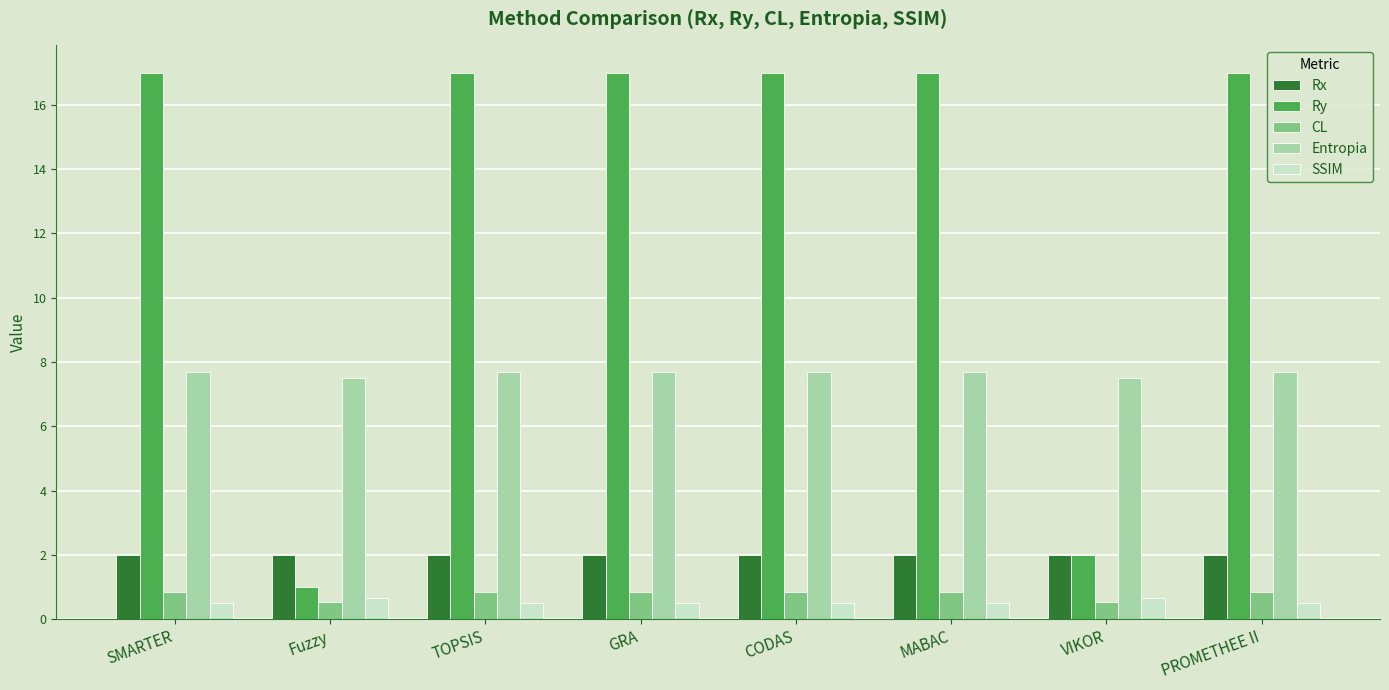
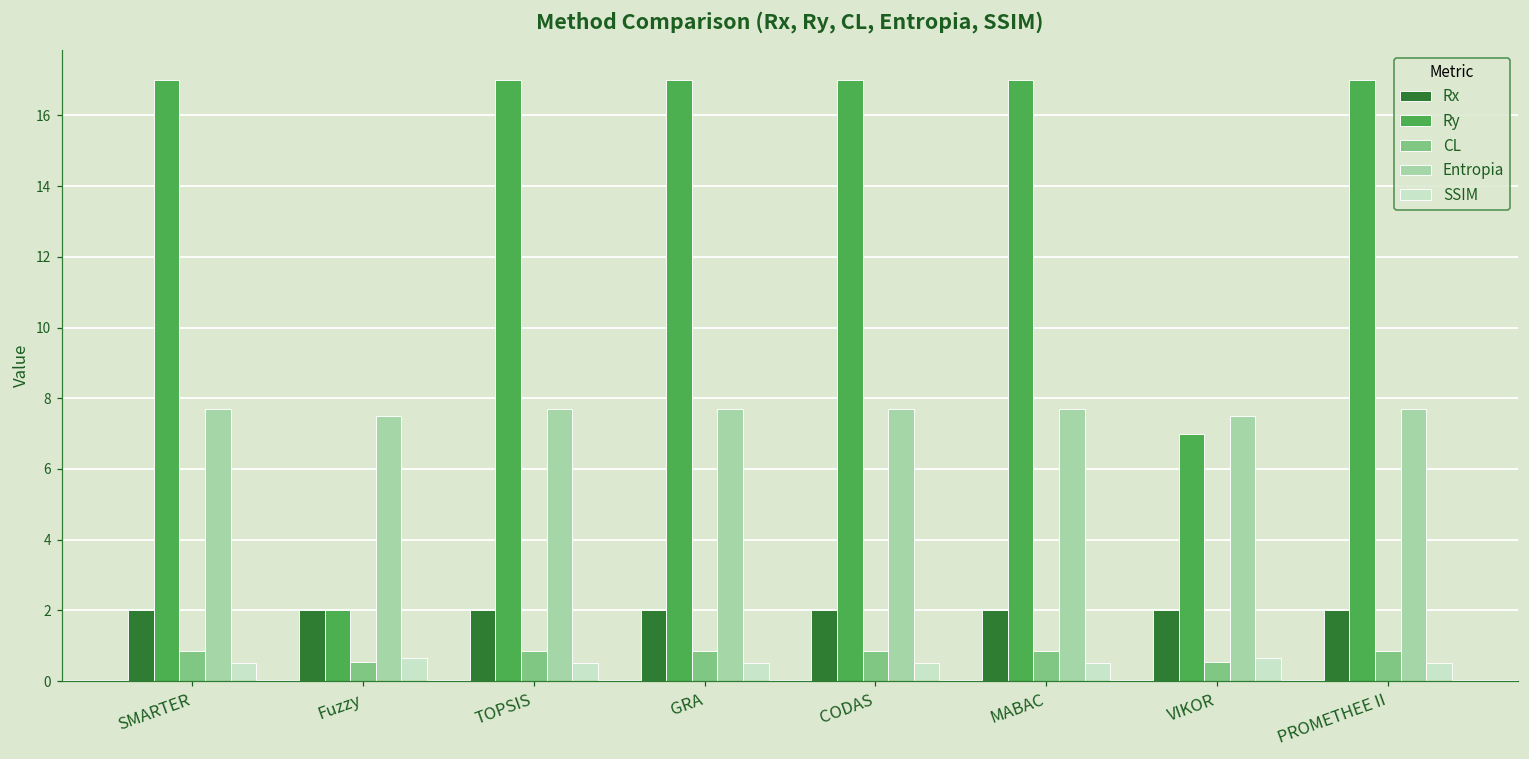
Ry, Fuzzy: 1 -> 2
Ry, VIKOR: 2 -> 7
